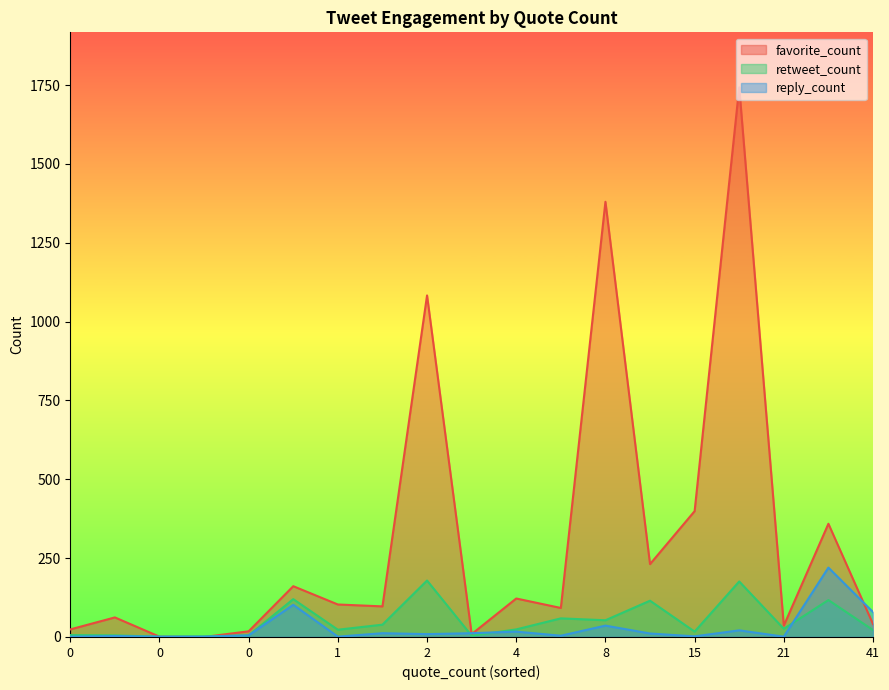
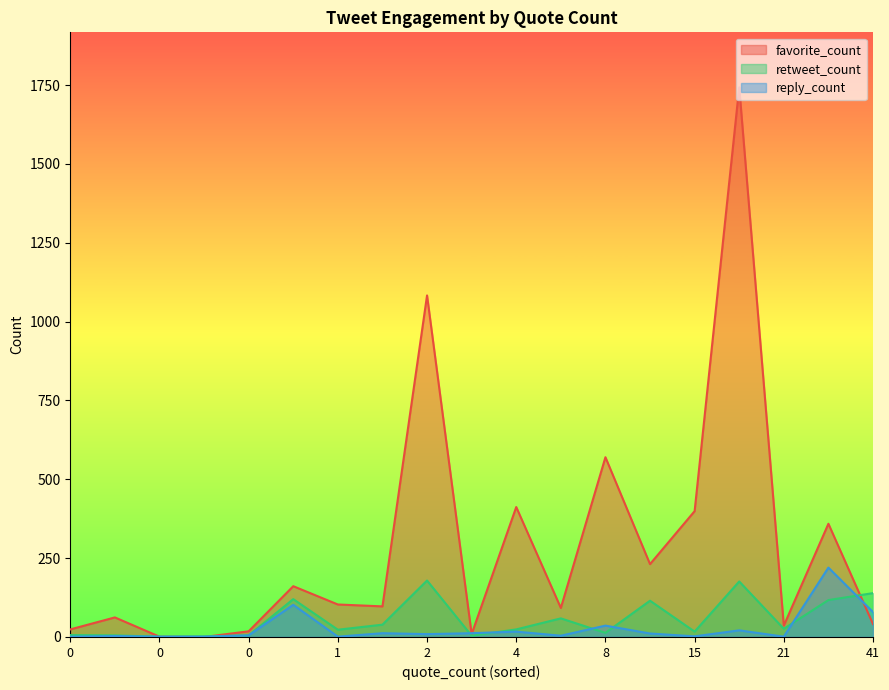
favorite_count, 4: 120 -> 410
favorite_count, 8: 1380 -> 570
retweet_count, 8: 50 -> 10
retweet_count, 41: 20 -> 140
